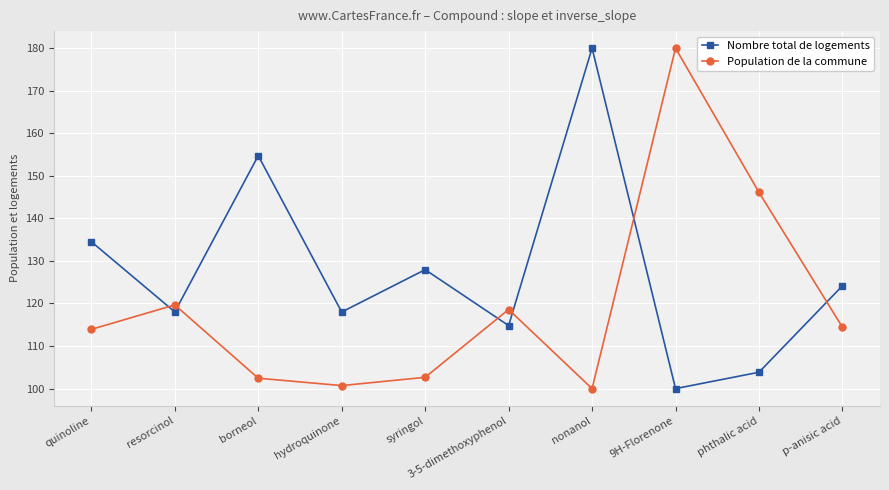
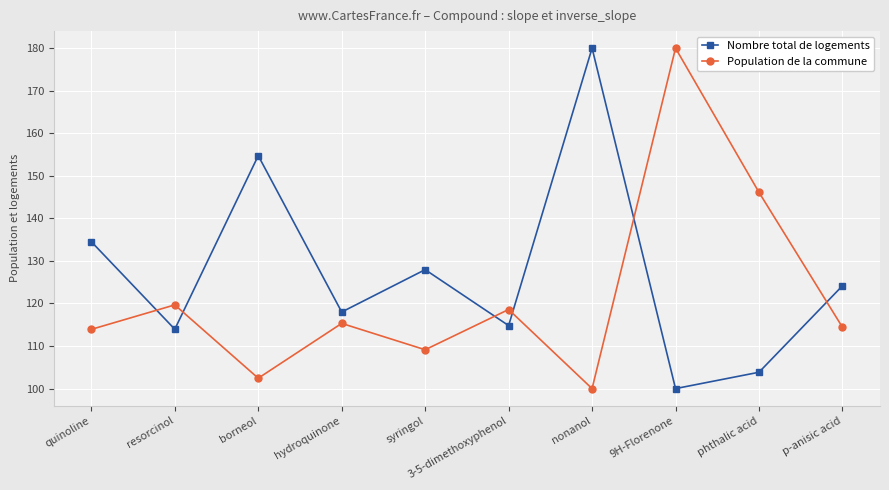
Nombre total de logements, resorcinol: 118 -> 114
Population de la commune, hydroquinone: 101 -> 115
Population de la commune, syringol: 103 -> 109
